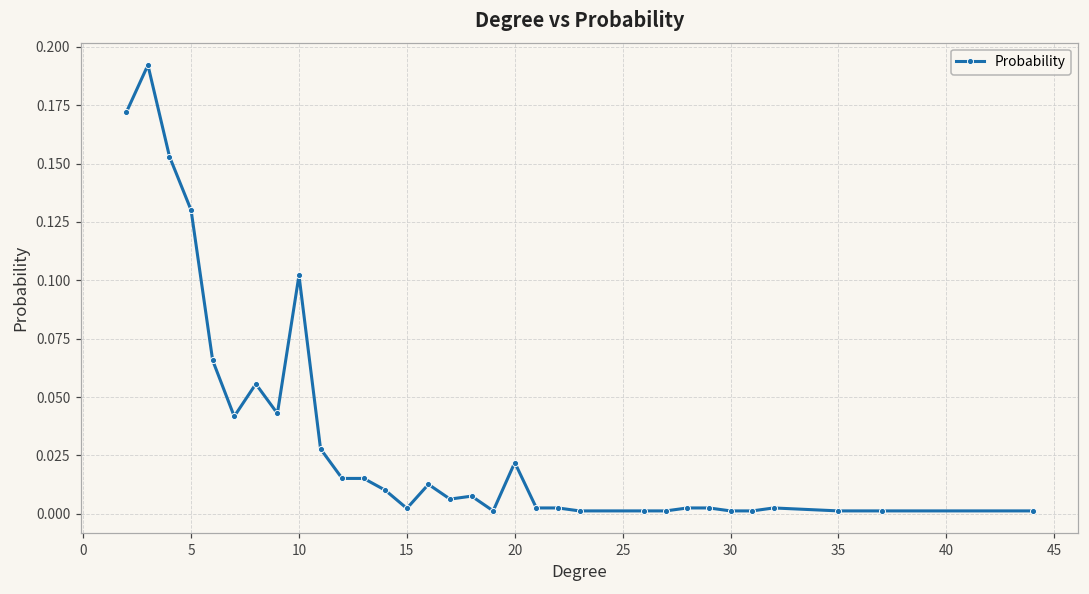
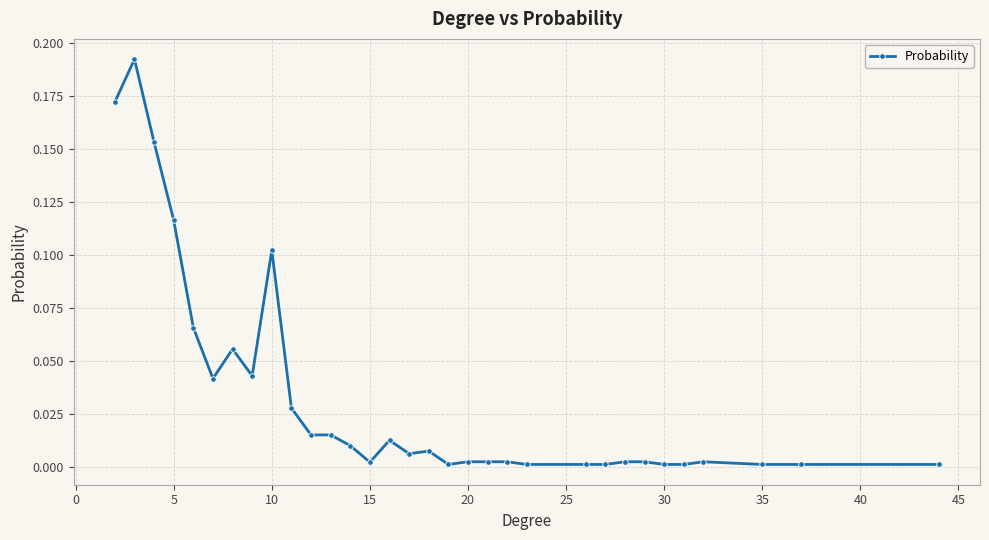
5: 0.130 -> 0.116
20: 0.022 -> 0.003
